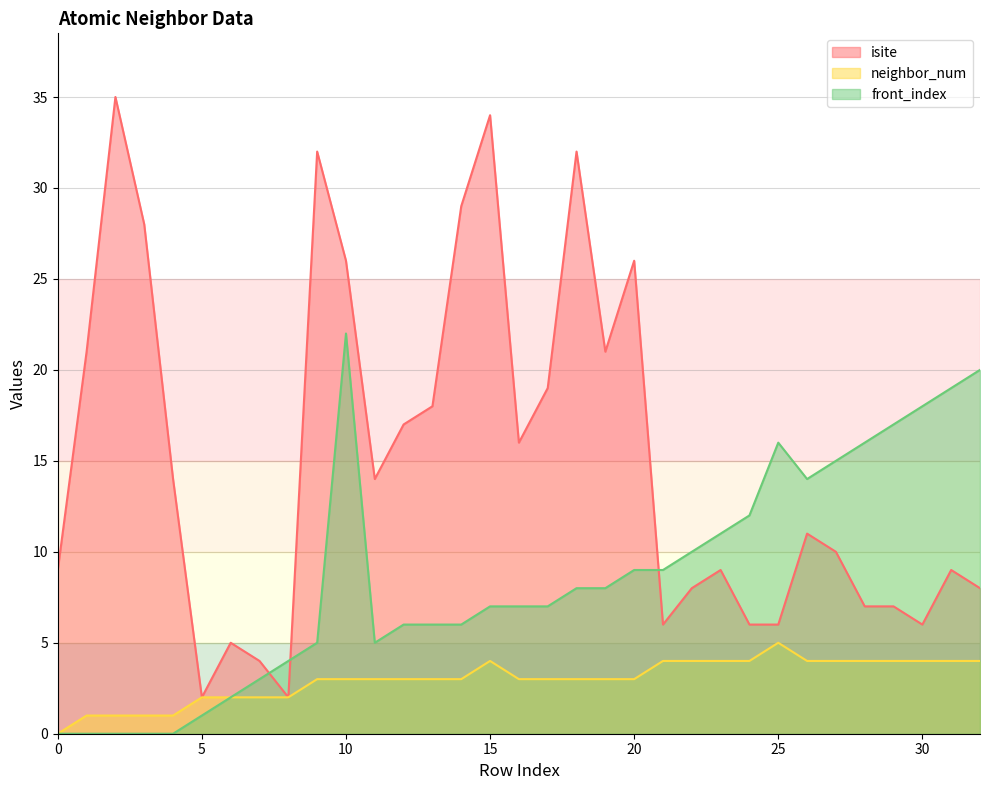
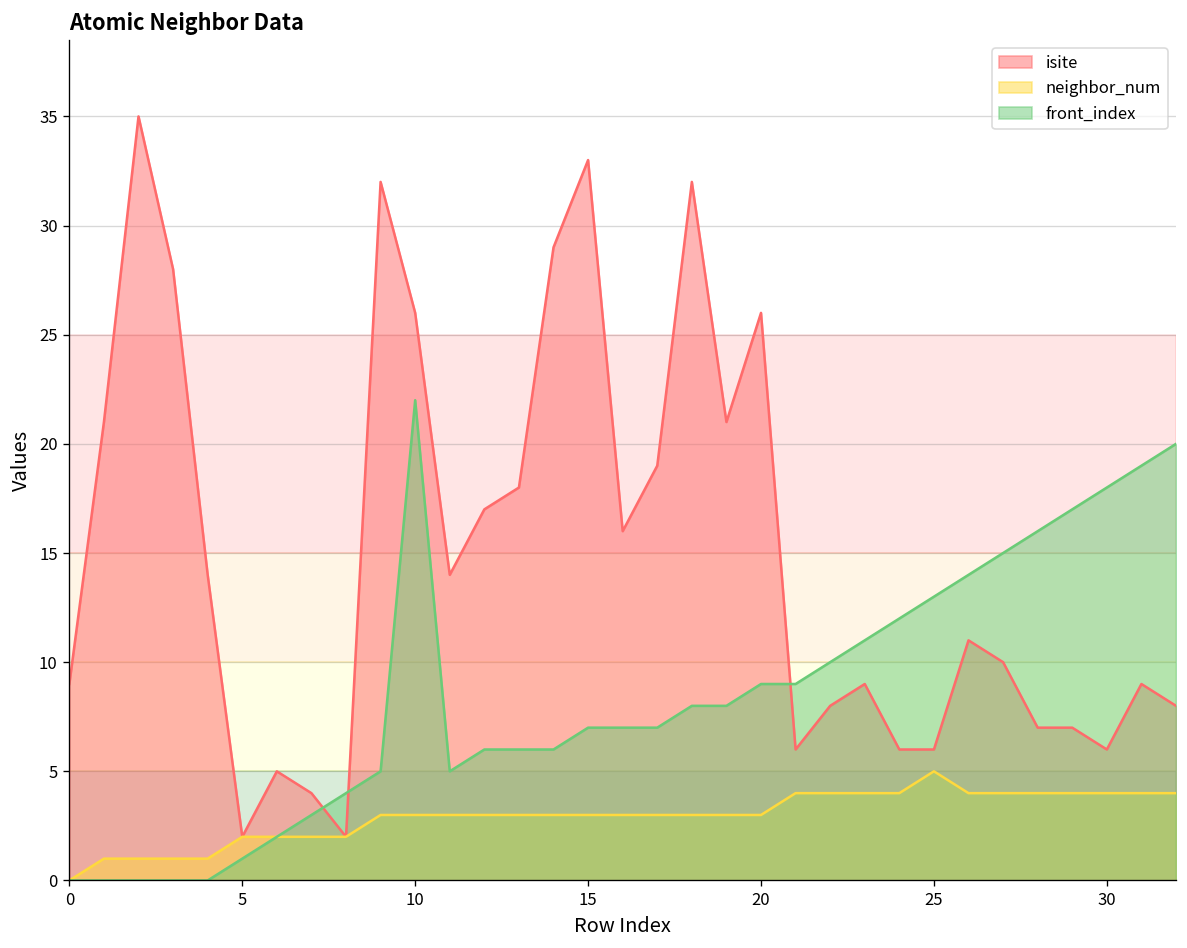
isite, 15: 34 -> 33
neighbor_num, 15: 4 -> 3
front_index, 25: 16 -> 13
